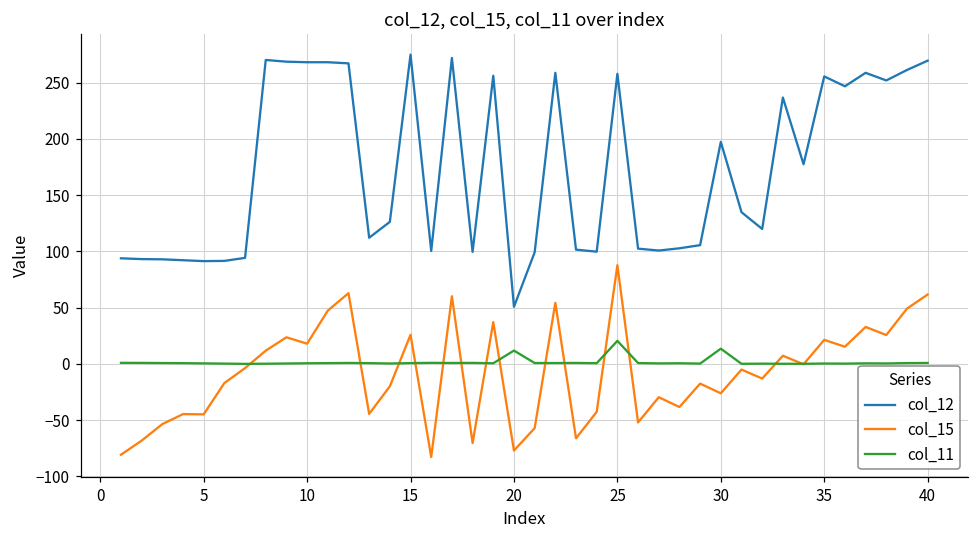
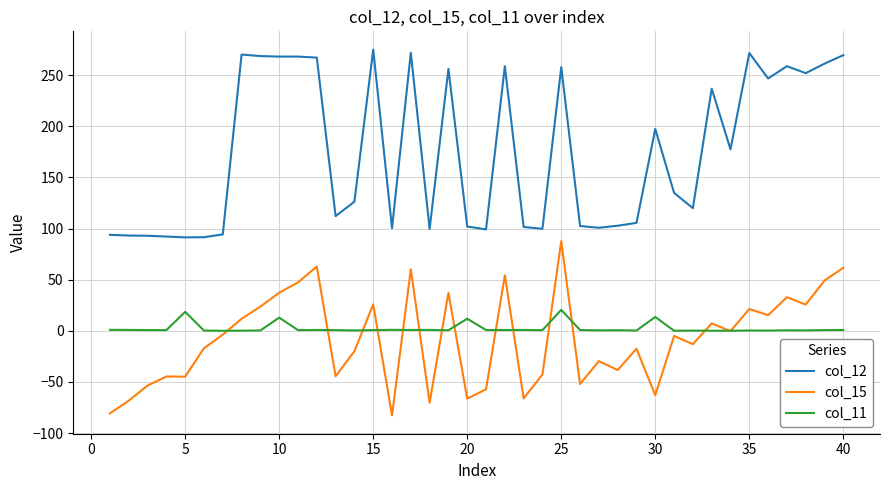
col_11, 5: 0 -> 19
col_15, 10: 18 -> 37
col_11, 10: 1 -> 13
col_12, 20: 51 -> 102
col_15, 20: -77 -> -66
col_15, 30: -26 -> -63
col_12, 35: 256 -> 272
